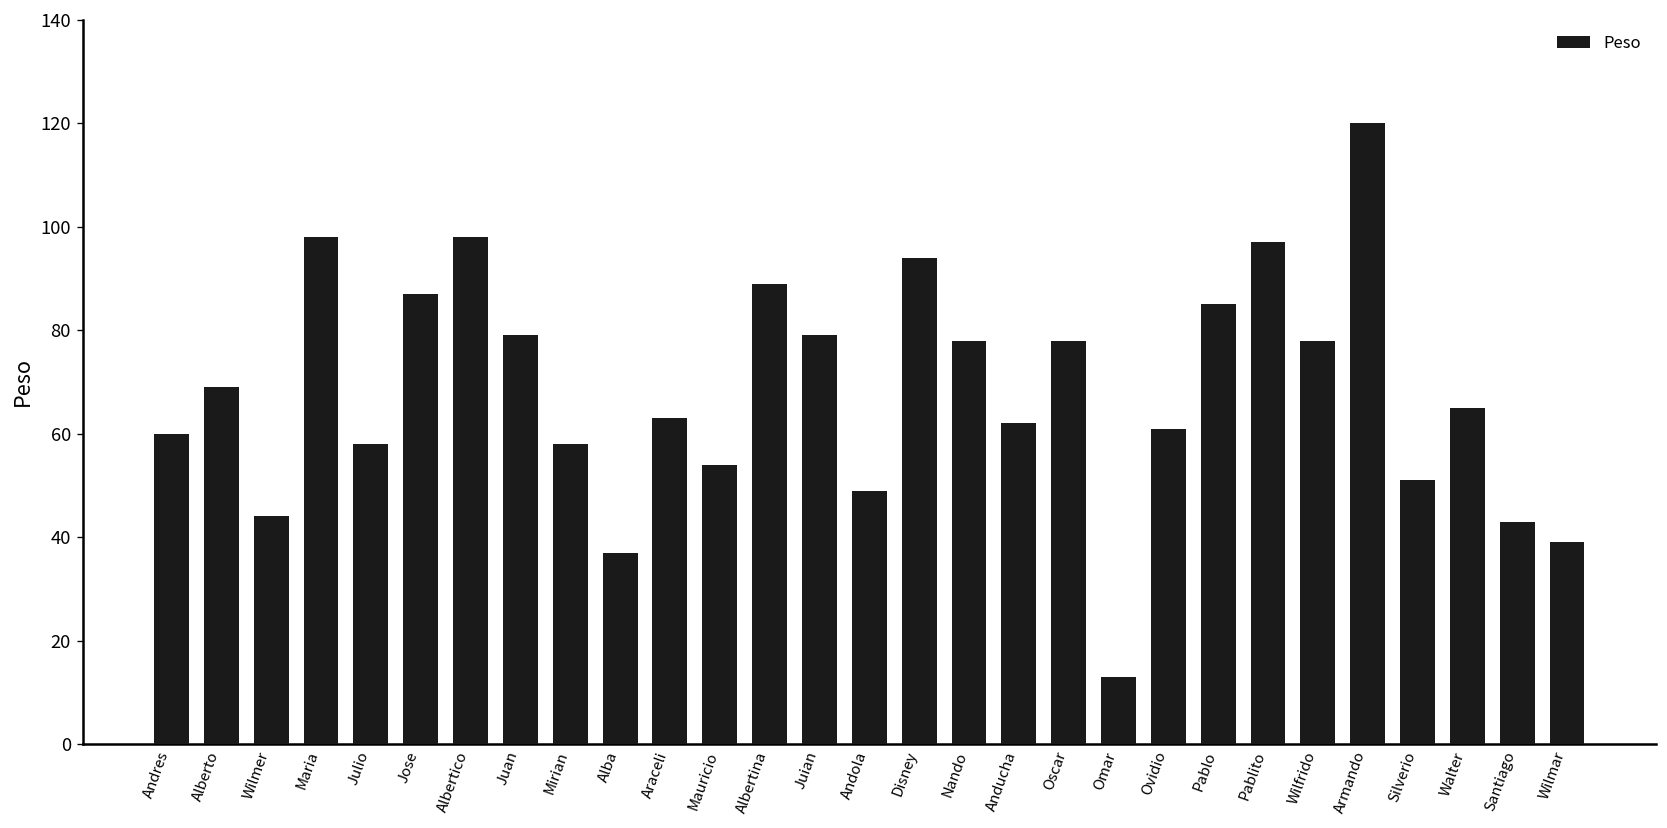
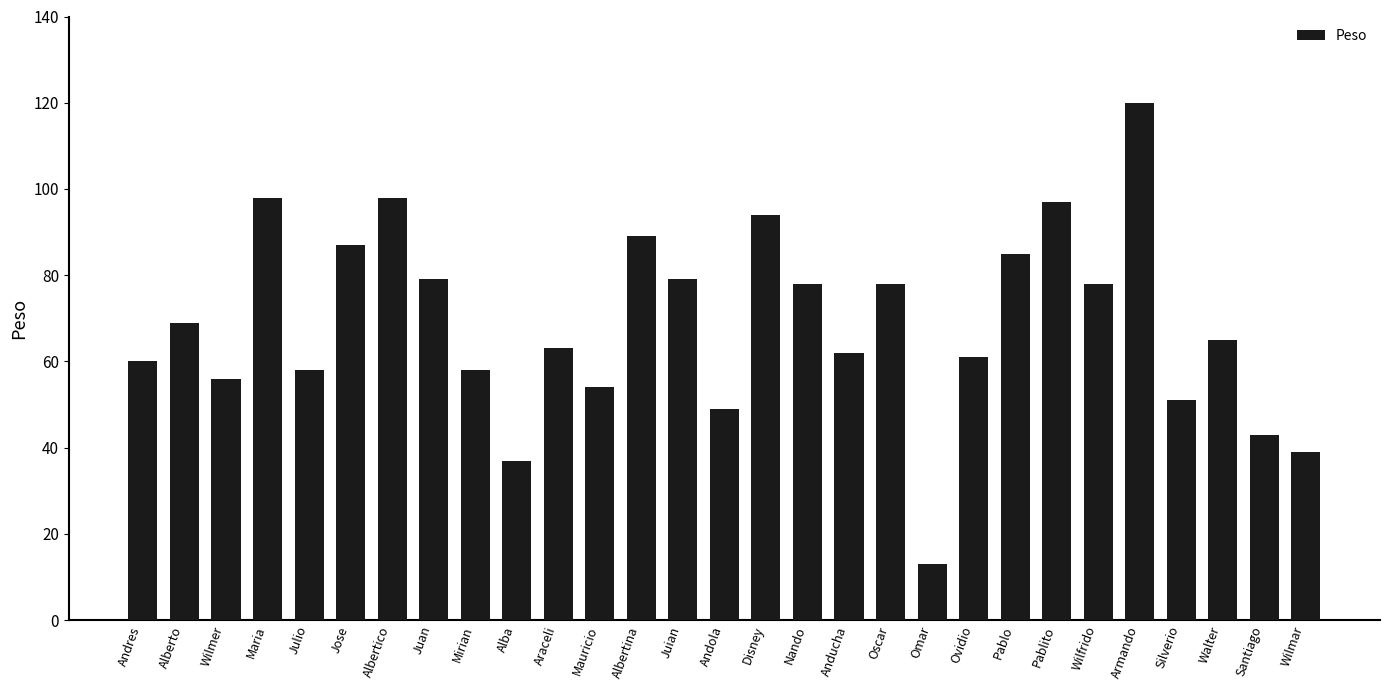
Wilmer: 44 -> 56
